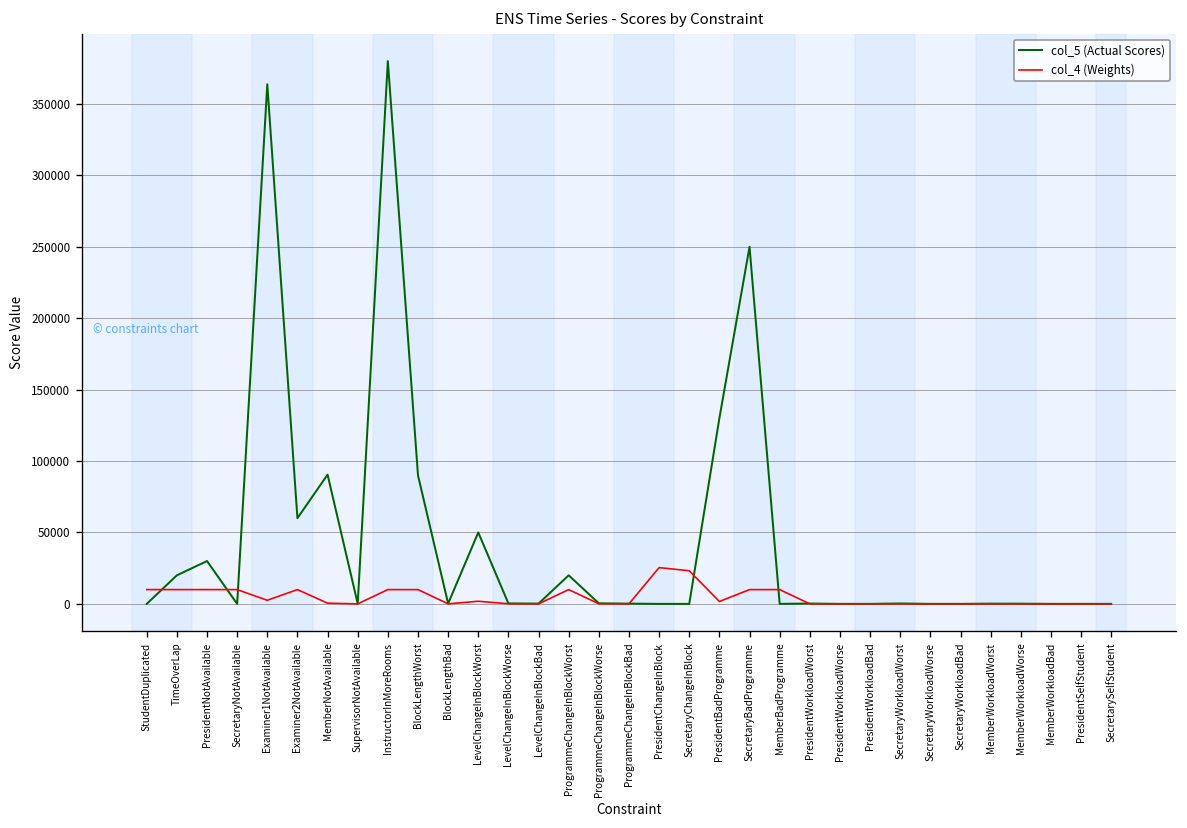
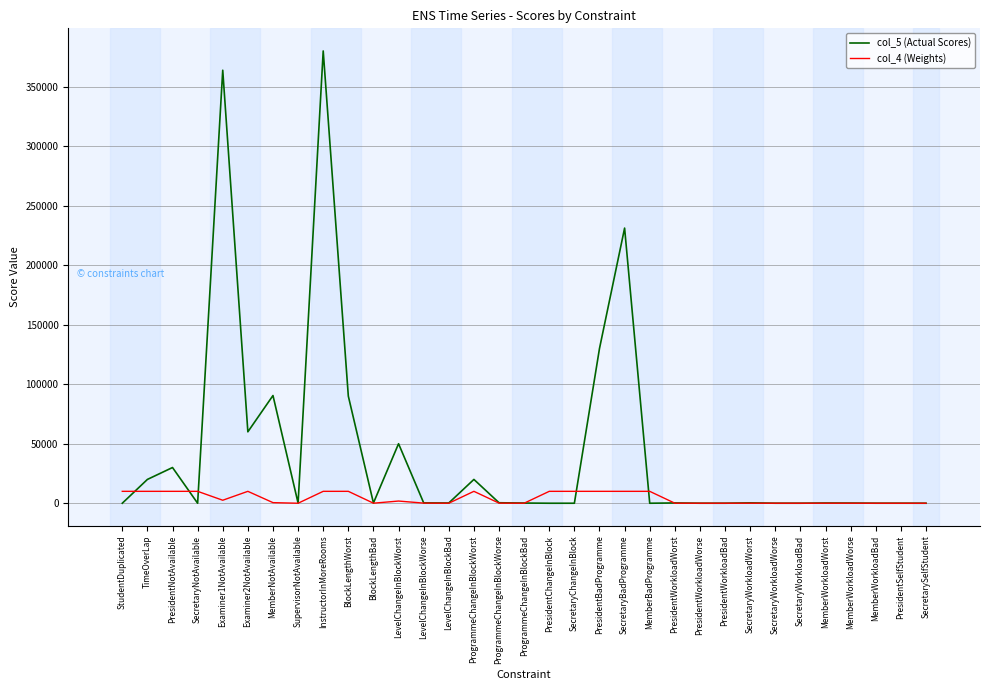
col_4 (Weights), PresidentChangeInBlock: 25000 -> 10000
col_4 (Weights), SecretaryChangeInBlock: 23000 -> 10000
col_4 (Weights), PresidentBadProgramme: 2000 -> 10000
col_5 (Actual Scores), SecretaryBadProgramme: 250000 -> 231000
